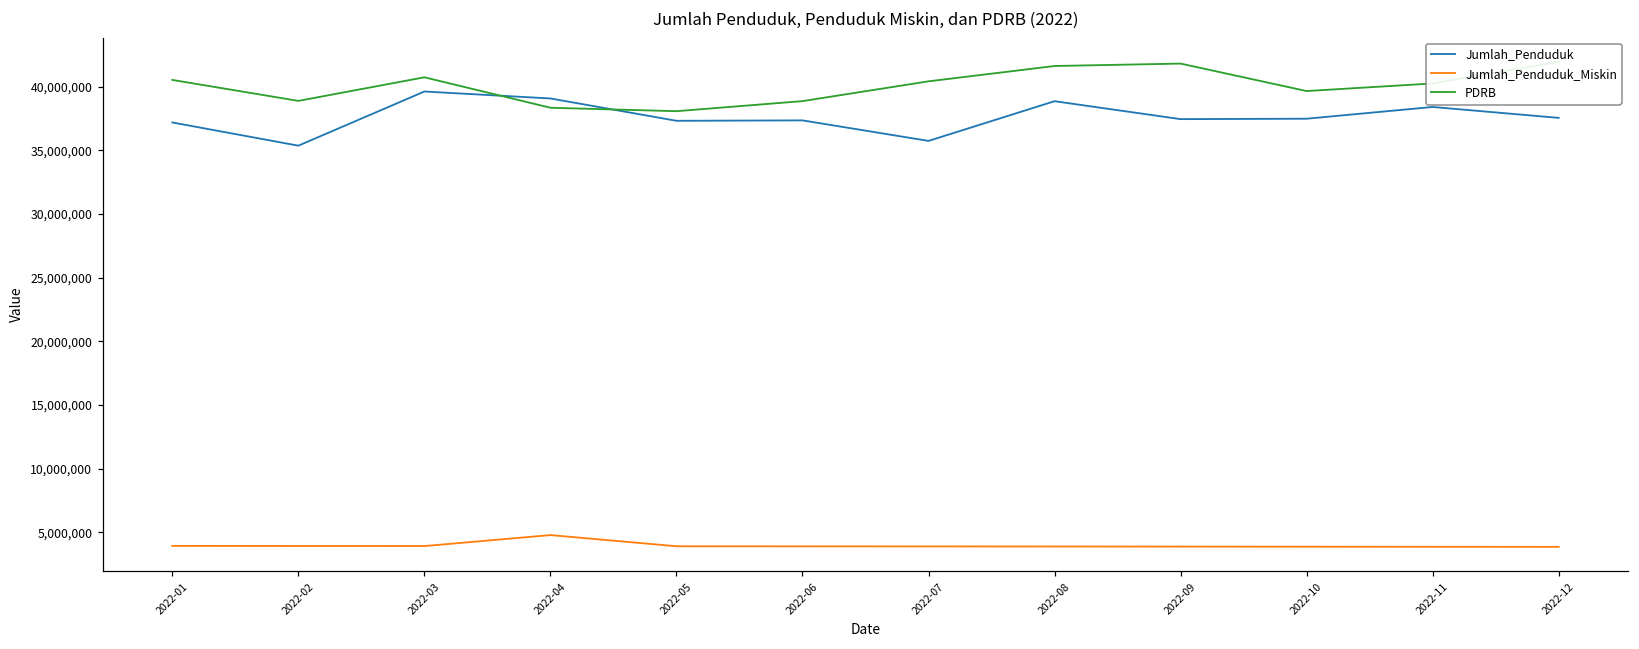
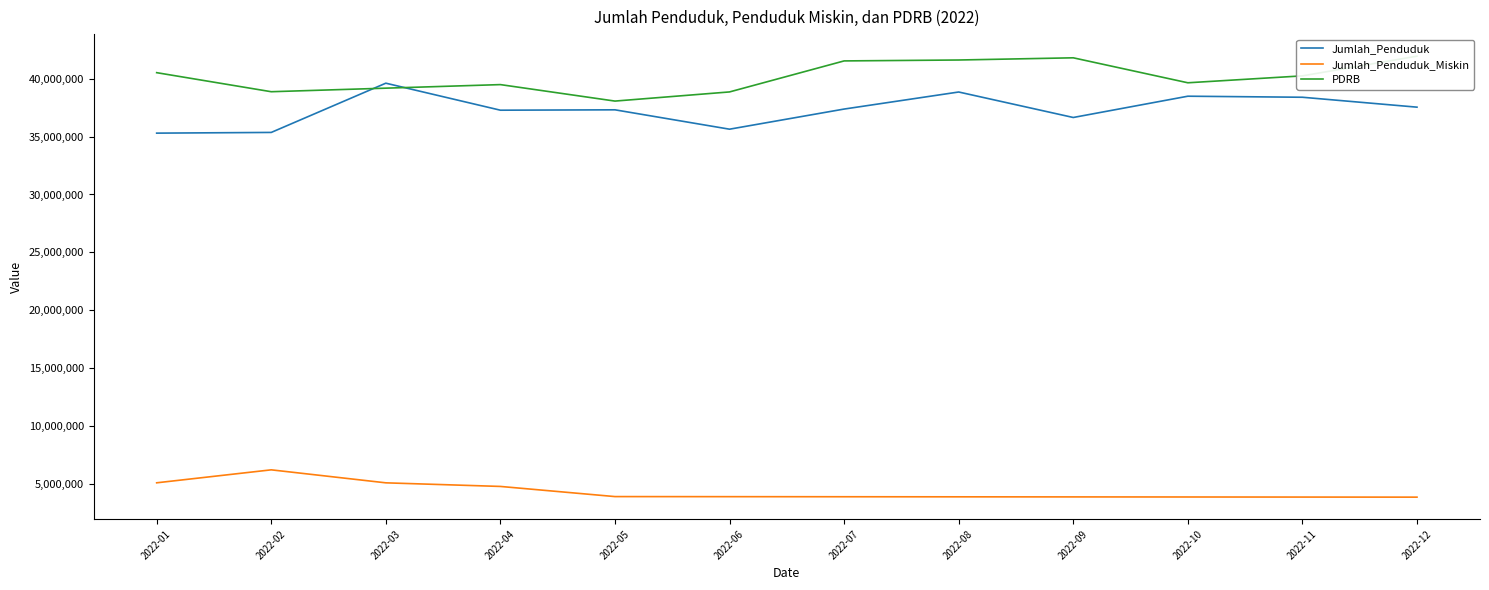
Jumlah_Penduduk, 2022-01: 37,200,000 -> 35,300,000
Jumlah_Penduduk_Miskin, 2022-01: 3,900,000 -> 5,100,000
Jumlah_Penduduk_Miskin, 2022-02: 3,900,000 -> 6,200,000
Jumlah_Penduduk_Miskin, 2022-03: 3,900,000 -> 5,100,000
PDRB, 2022-03: 40,700,000 -> 39,200,000
Jumlah_Penduduk, 2022-04: 39,100,000 -> 37,300,000
PDRB, 2022-04: 38,300,000 -> 39,500,000
Jumlah_Penduduk, 2022-06: 37,300,000 -> 35,600,000
Jumlah_Penduduk, 2022-07: 35,700,000 -> 37,400,000
PDRB, 2022-07: 40,400,000 -> 41,500,000
Jumlah_Penduduk, 2022-09: 37,400,000 -> 36,600,000
Jumlah_Penduduk, 2022-10: 37,500,000 -> 38,500,000
